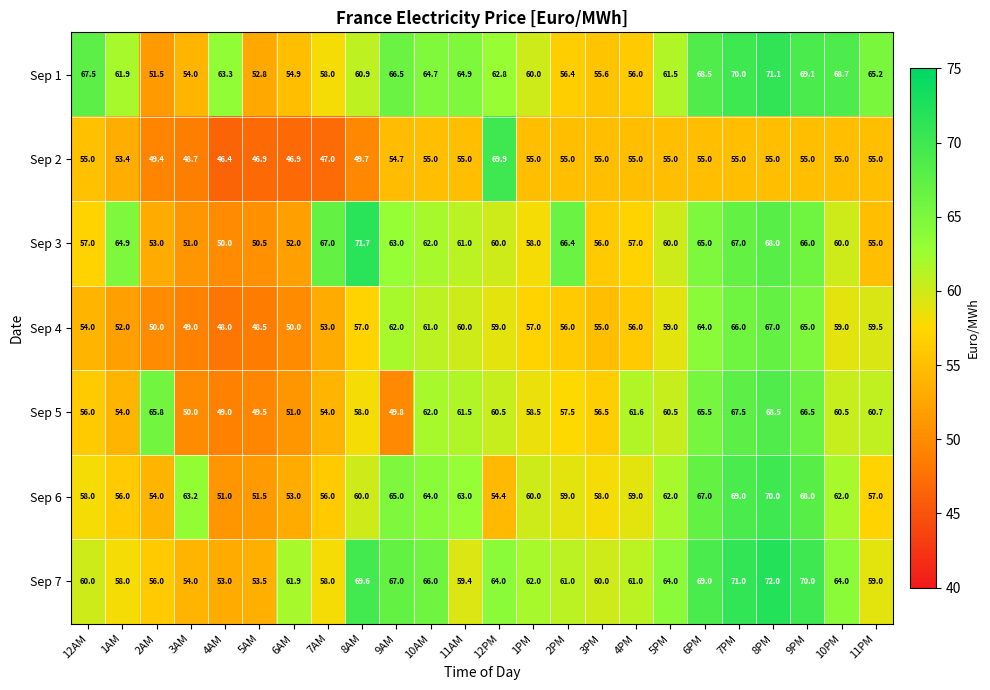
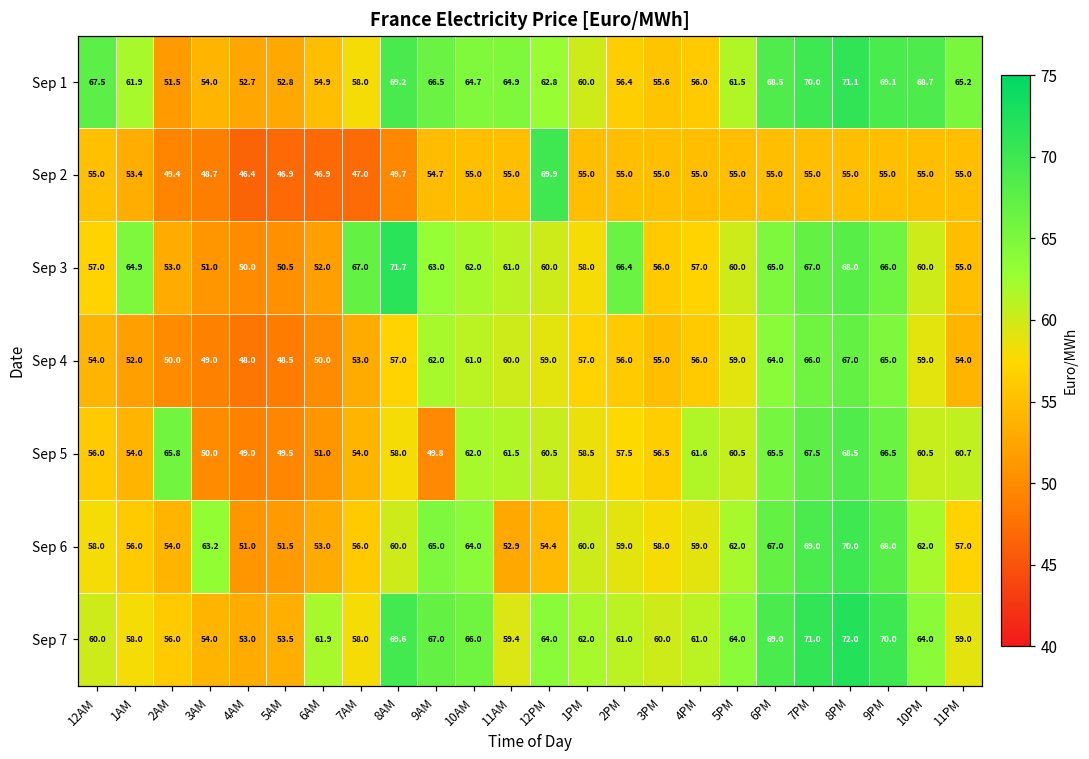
Sep 1, 4AM: 63.3 -> 52.7
Sep 1, 8AM: 60.9 -> 69.2
Sep 4, 11PM: 59.5 -> 54.0
Sep 6, 11AM: 63.0 -> 52.9
